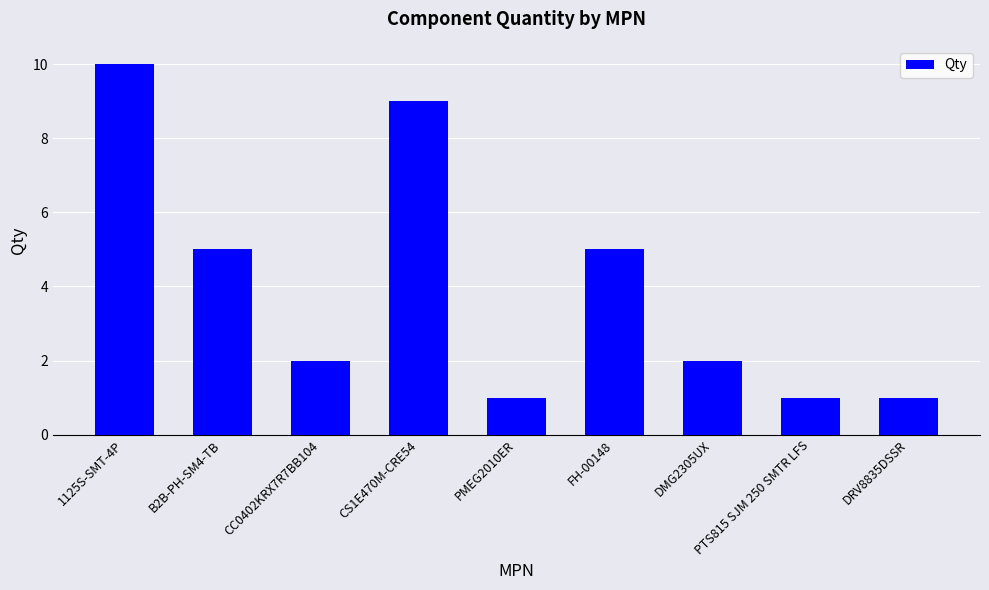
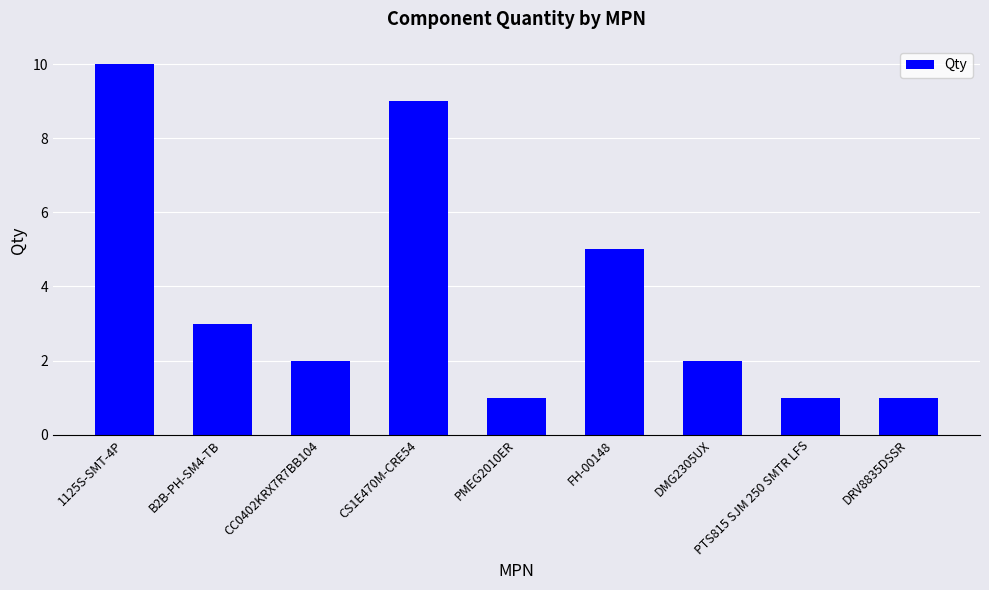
B2B-PH-SM4-TB: 5 -> 3
